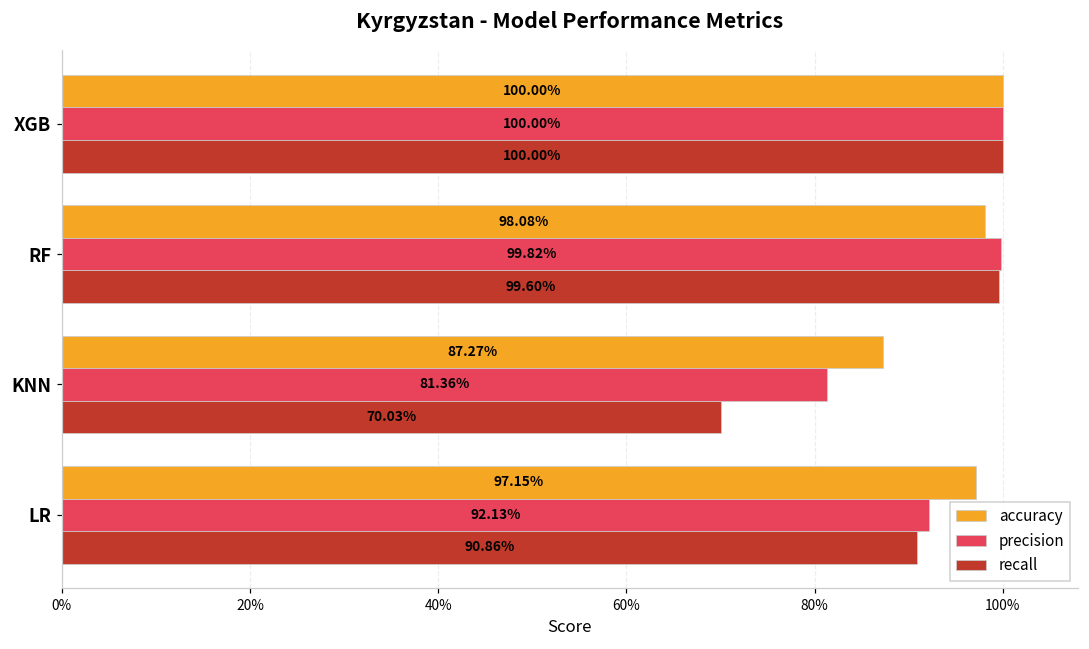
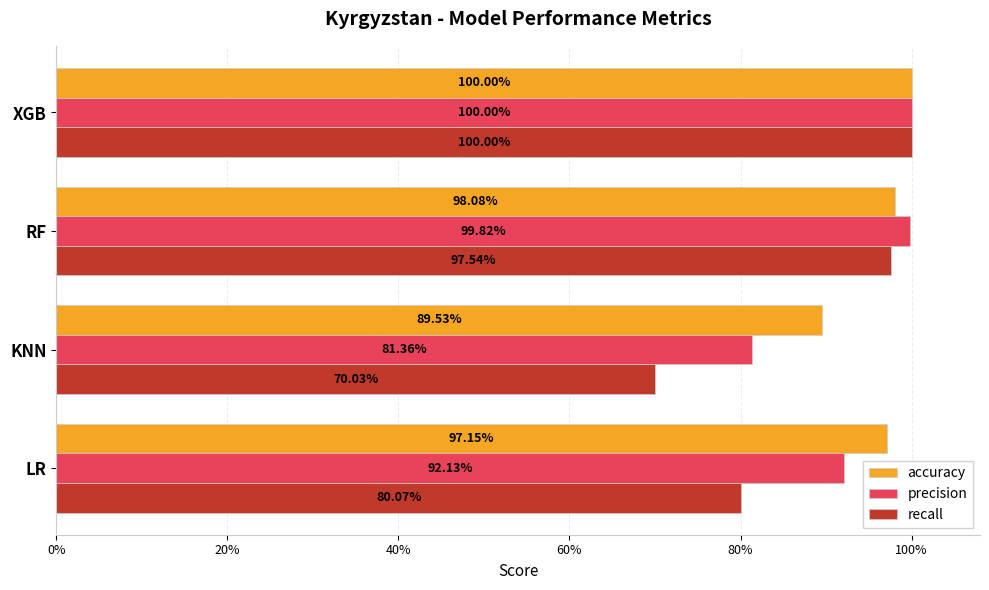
recall, RF: 99.60% -> 97.54%
accuracy, KNN: 87.27% -> 89.53%
recall, LR: 90.86% -> 80.07%
